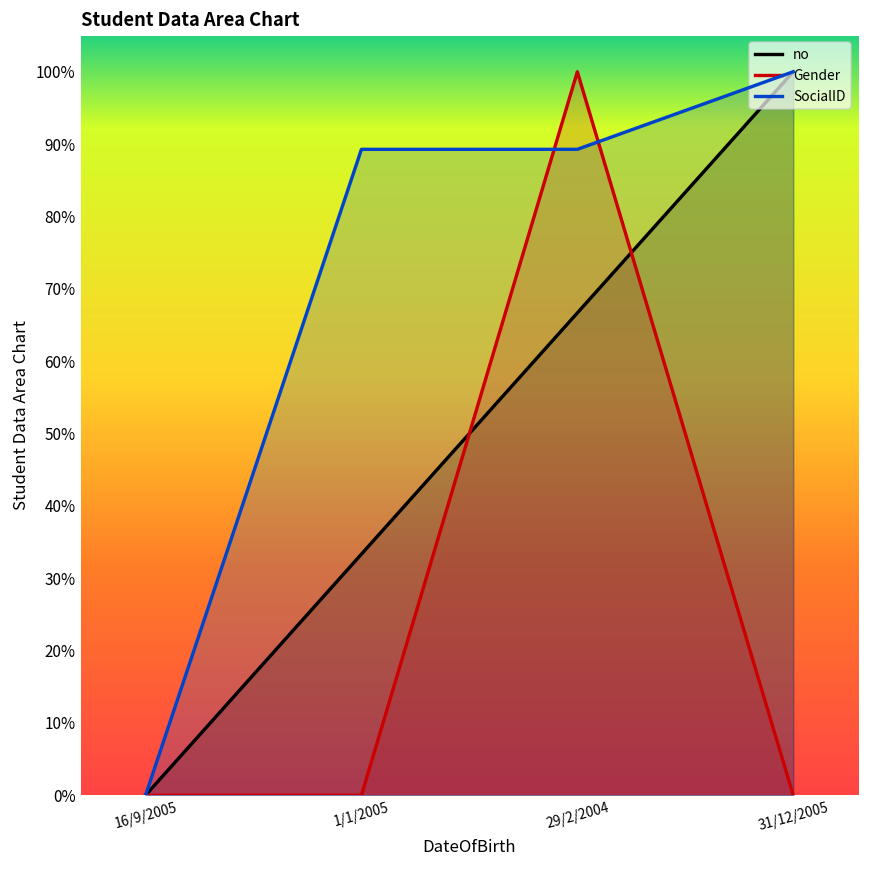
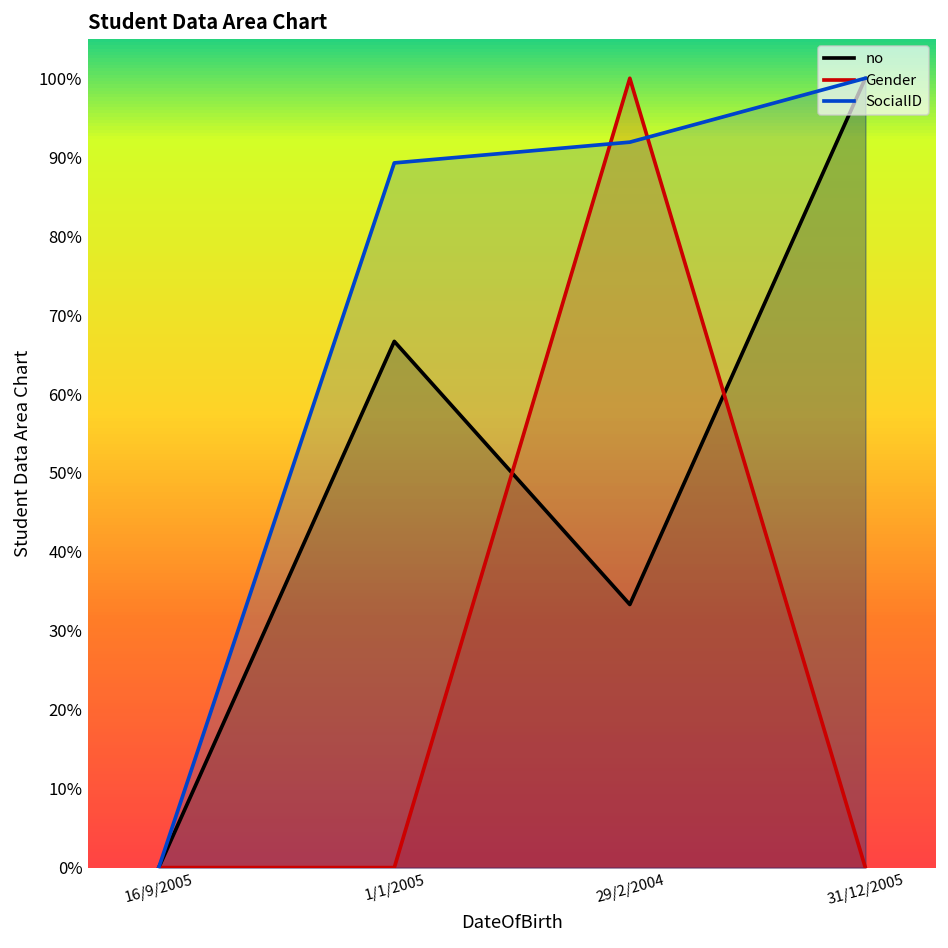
no, 1/1/2005: 33% -> 67%
no, 29/2/2004: 67% -> 33%
SocialID, 29/2/2004: 89% -> 92%
